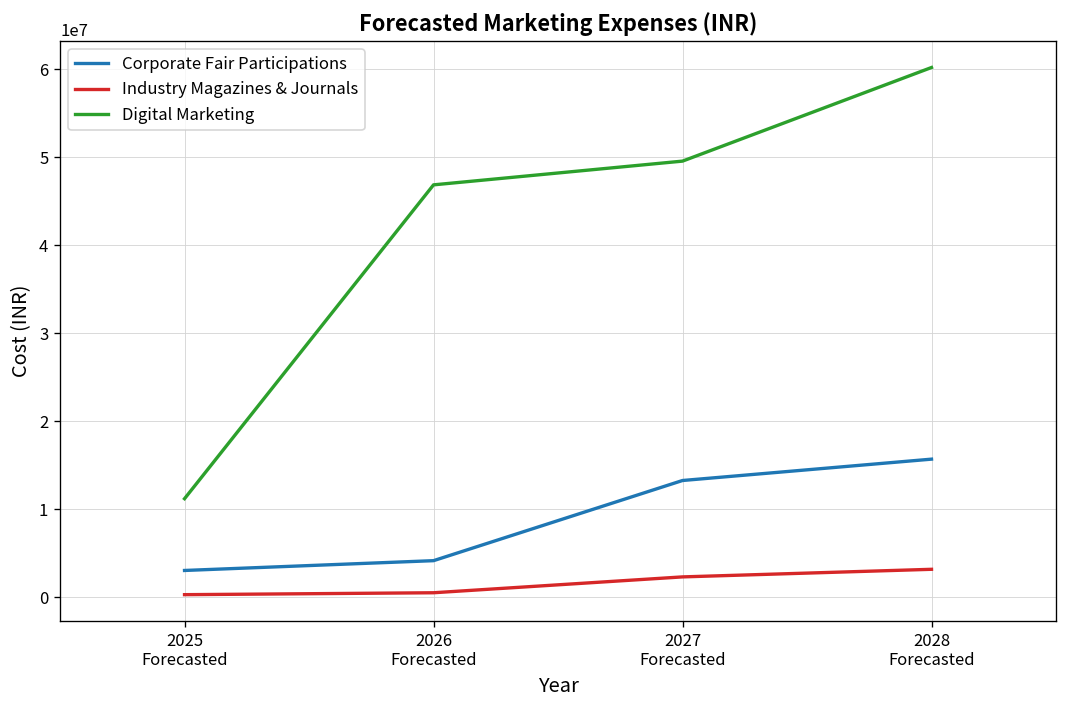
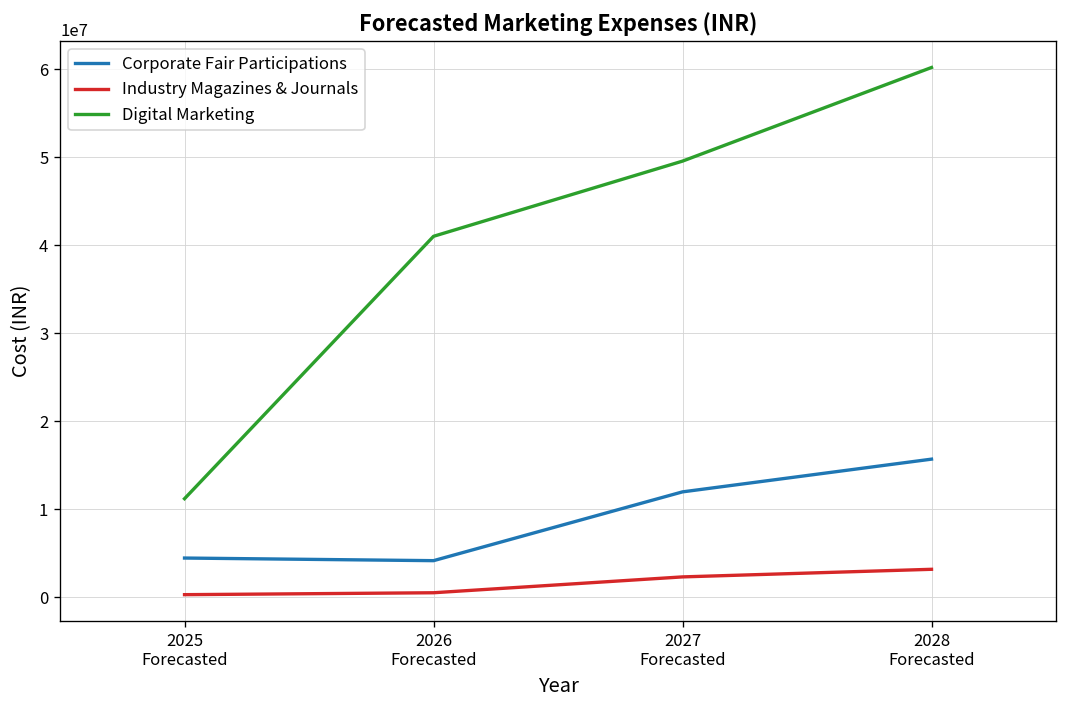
Corporate Fair Participations, 2025 Forecasted: 3000000 -> 4000000
Digital Marketing, 2026 Forecasted: 47000000 -> 41000000
Corporate Fair Participations, 2027 Forecasted: 13000000 -> 12000000
